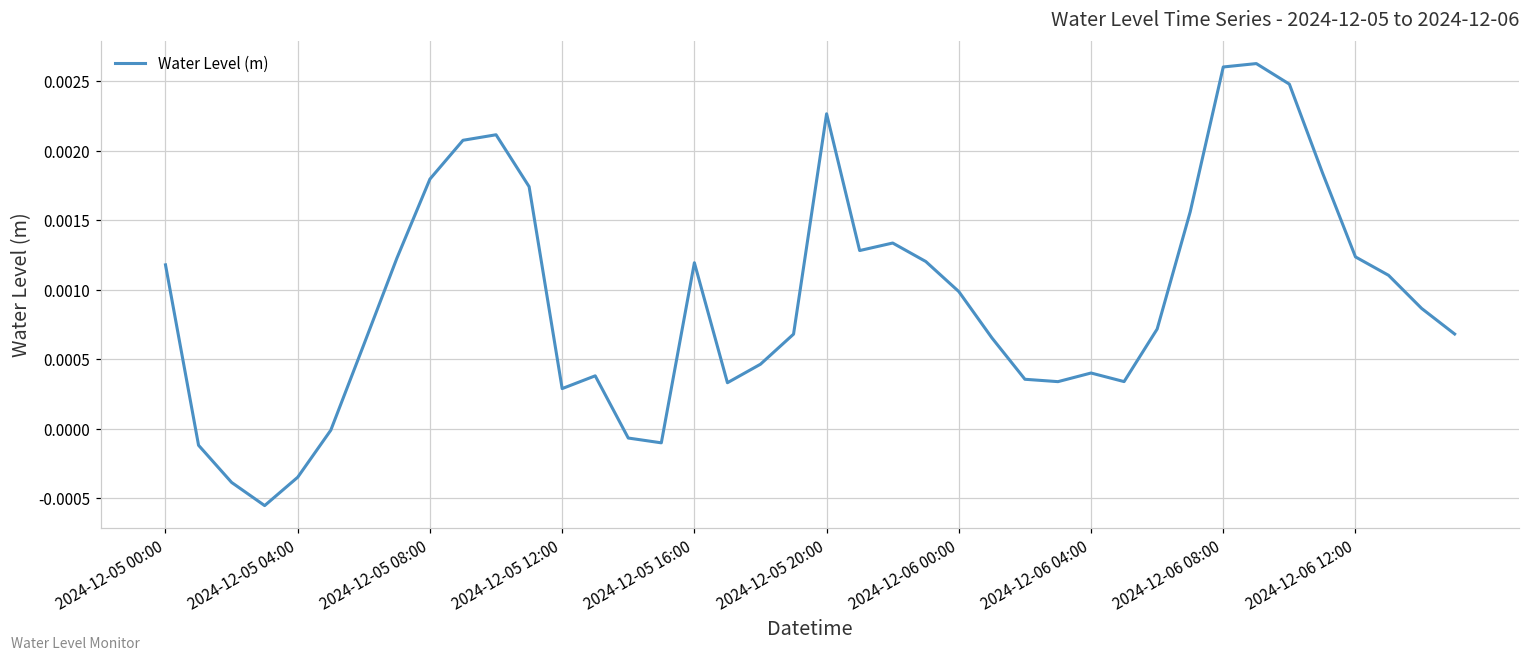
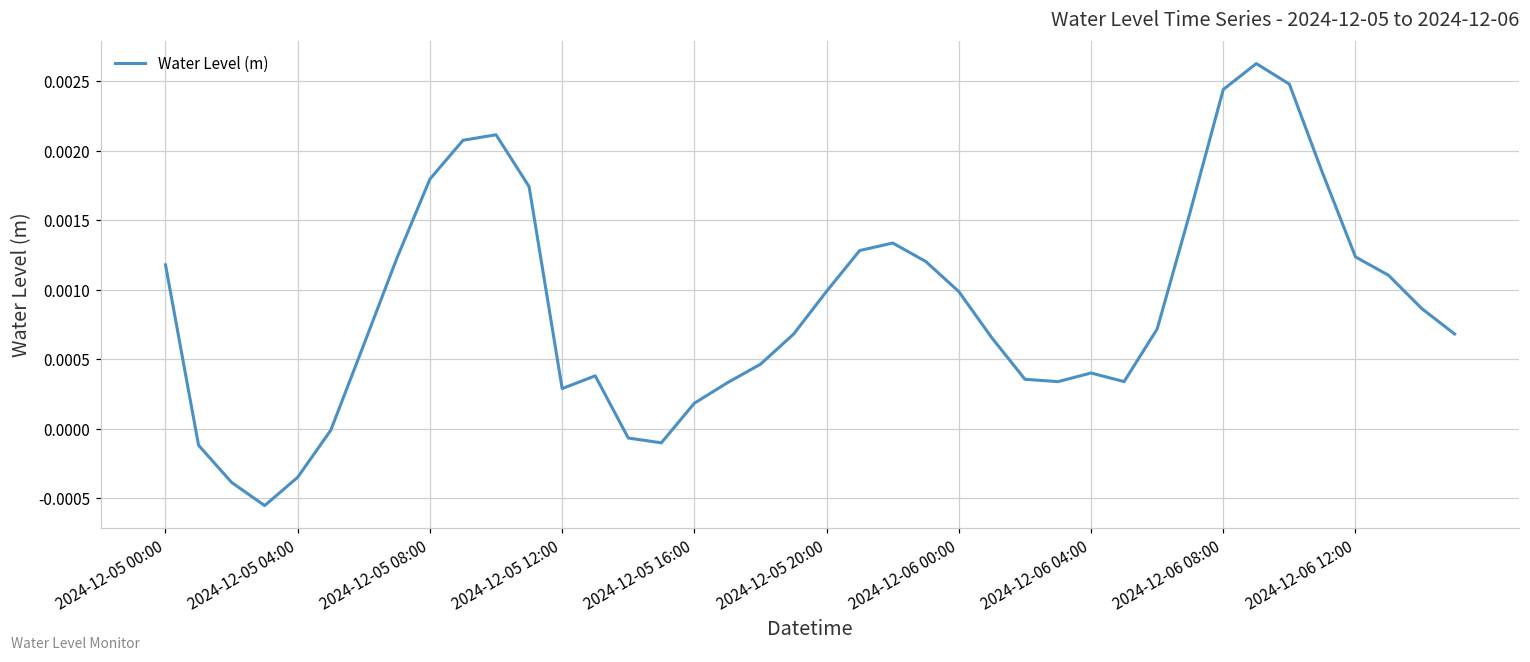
2024-12-05 16:00: 0.00120 -> 0.00019
2024-12-05 20:00: 0.00227 -> 0.00099
2024-12-06 08:00: 0.00260 -> 0.00244
